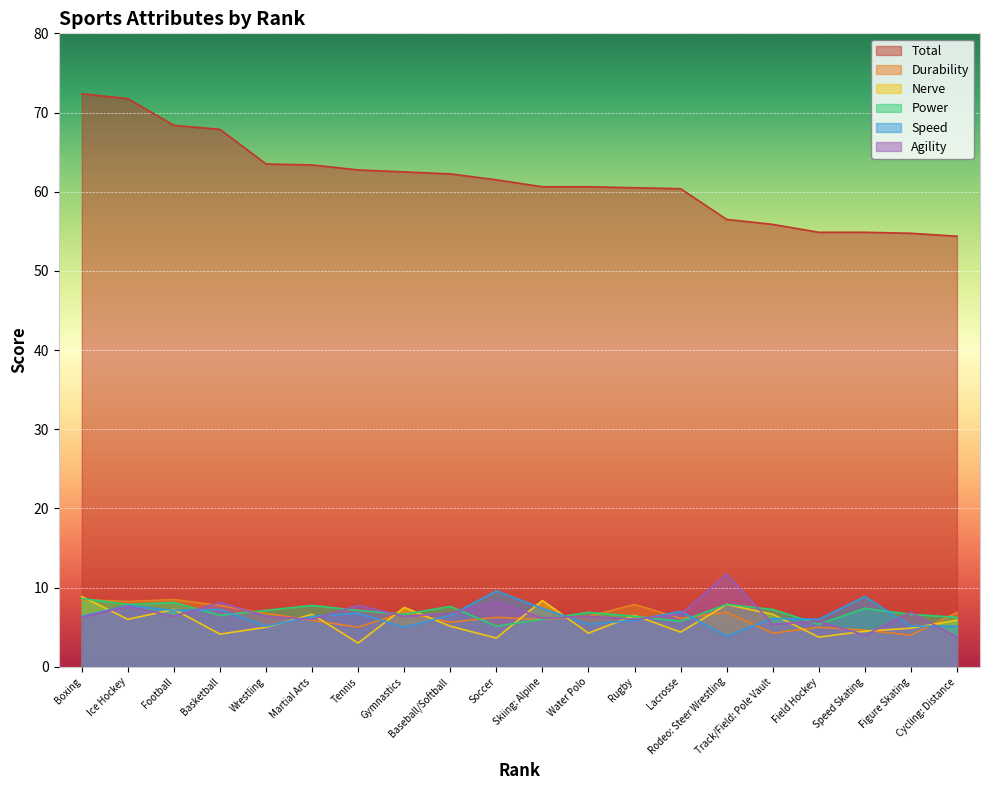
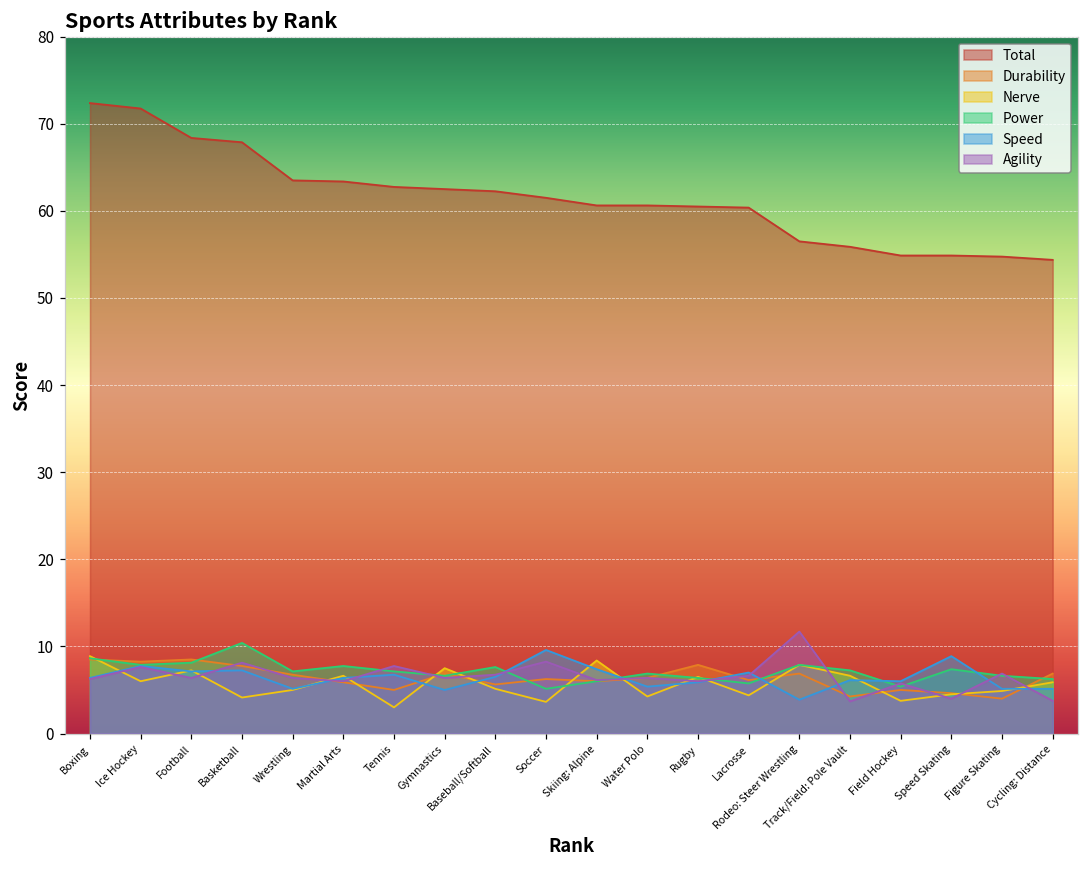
Power, Basketball: 7 -> 10
Agility, Track/Field: Pole Vault: 5 -> 4
